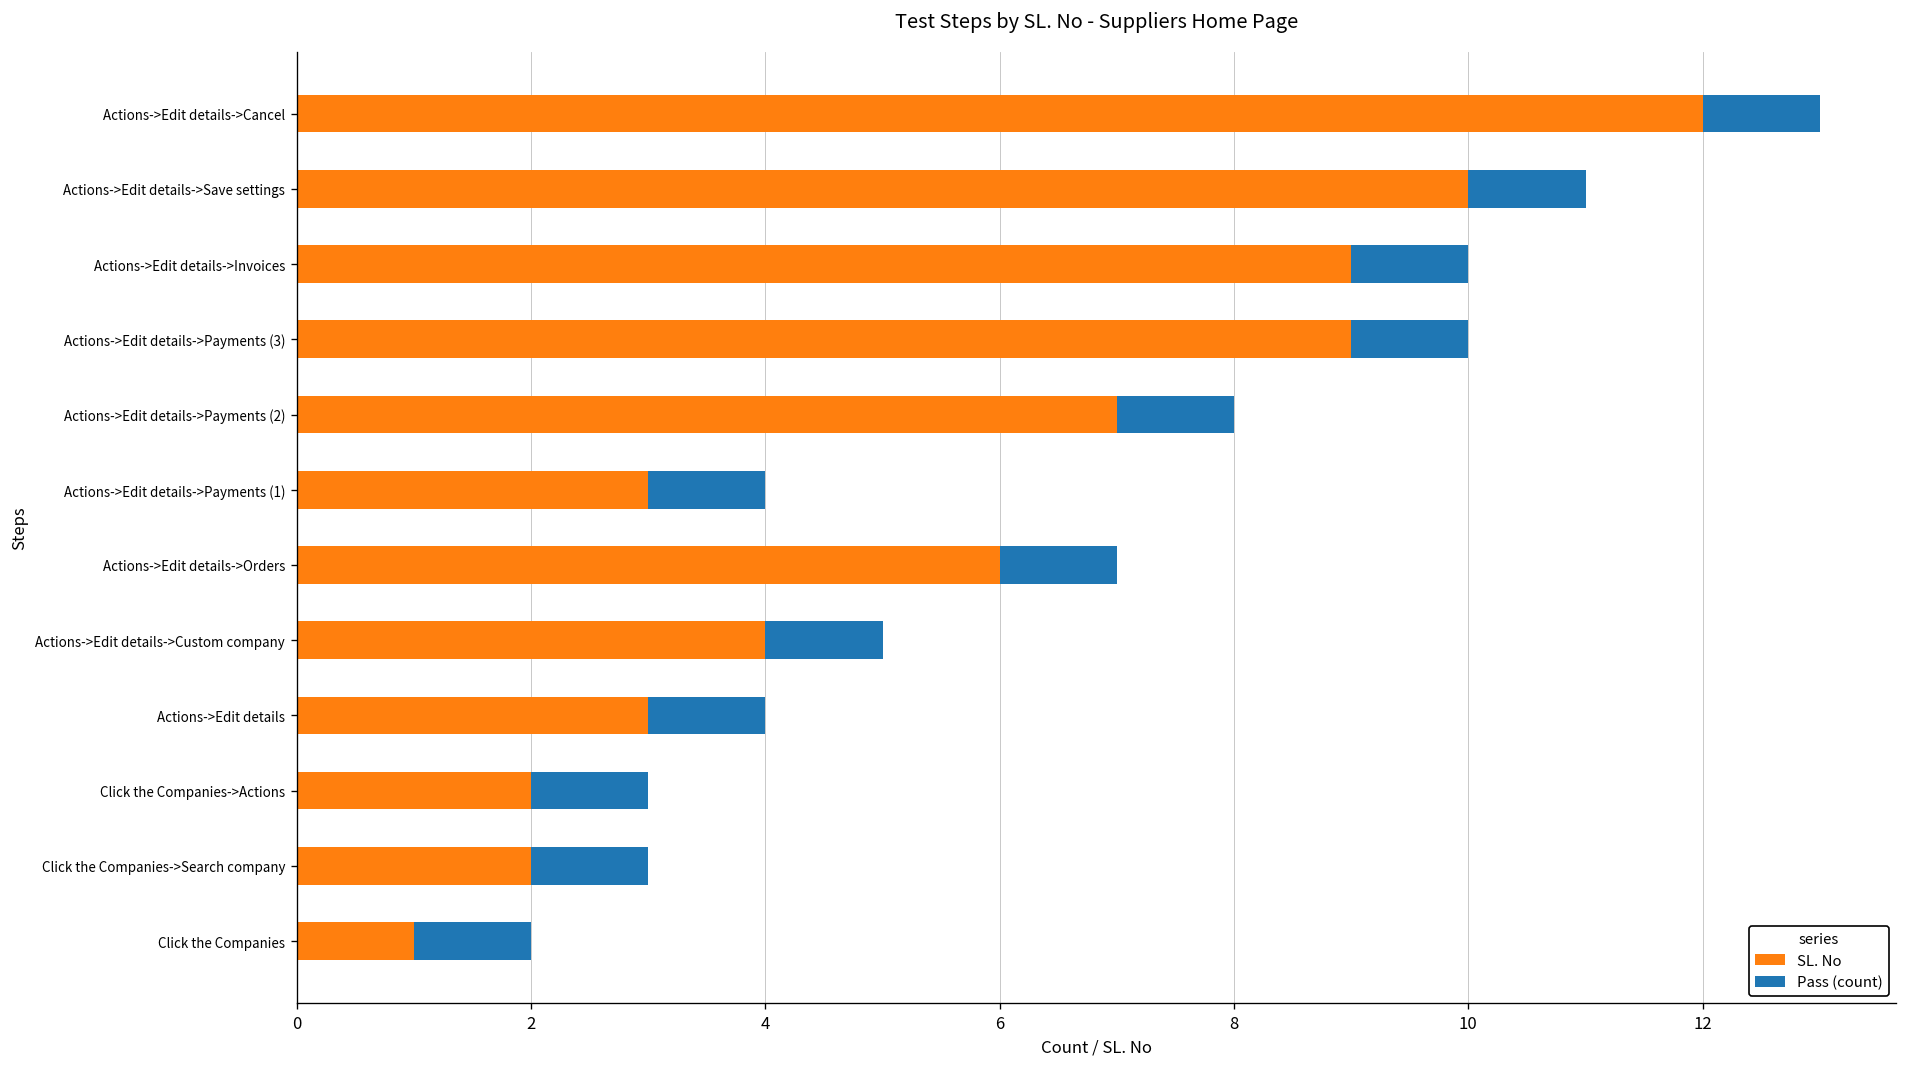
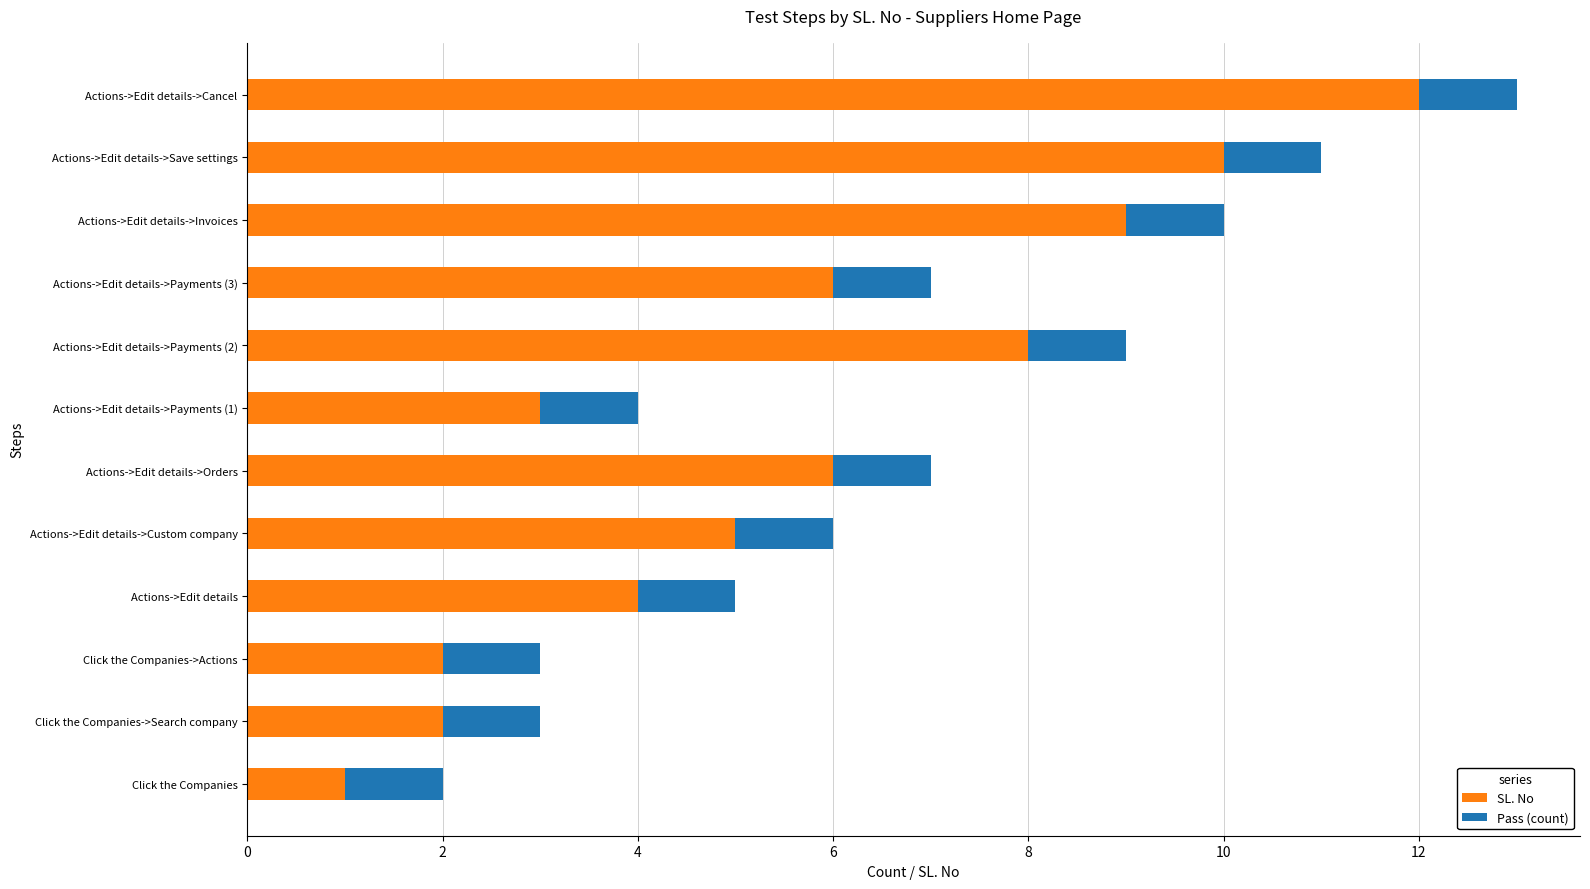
SL. No, Actions->Edit details->Payments (3): 9 -> 6
SL. No, Actions->Edit details->Payments (2): 7 -> 8
SL. No, Actions->Edit details->Custom company: 4 -> 5
SL. No, Actions->Edit details: 3 -> 4
